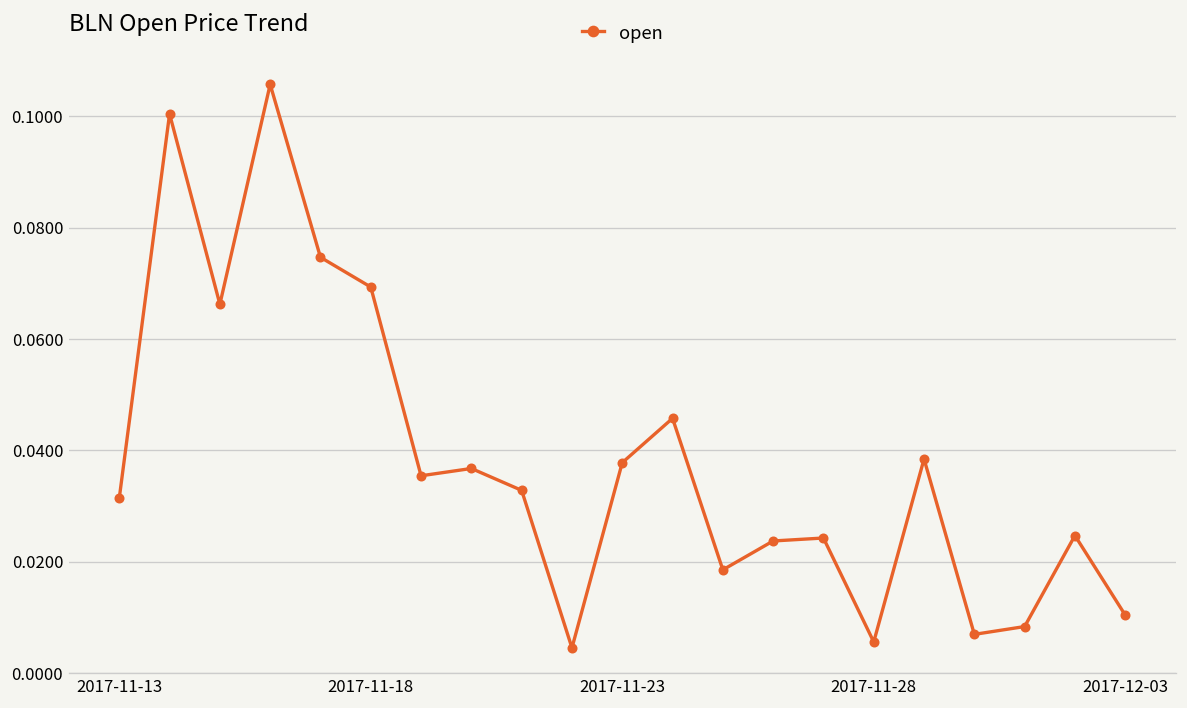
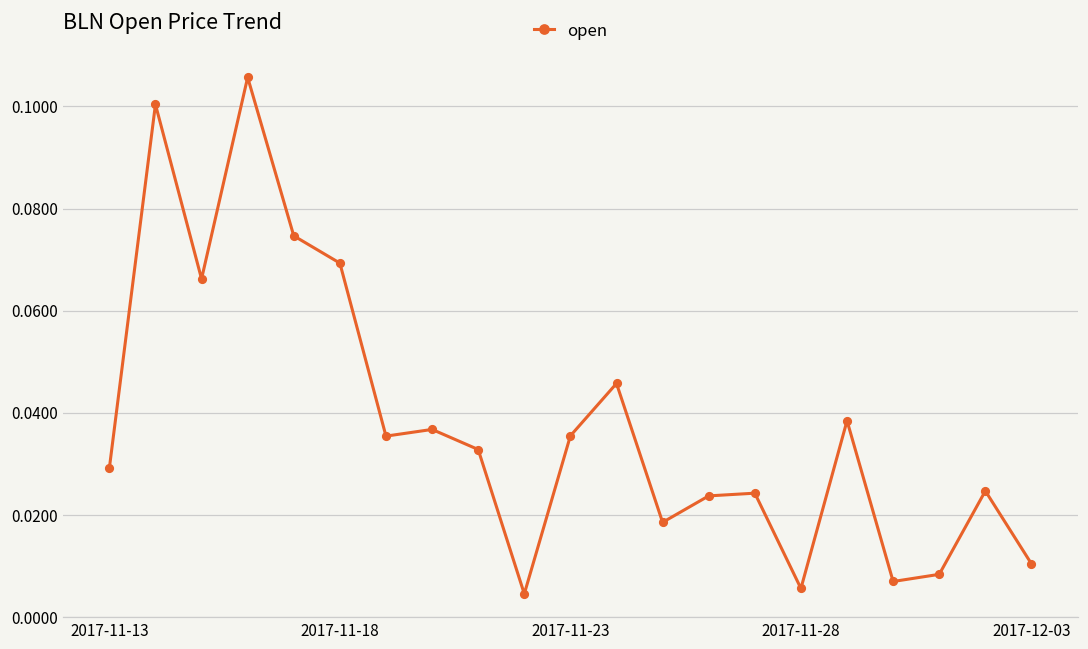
2017-11-13: 0.031 -> 0.029
2017-11-23: 0.038 -> 0.036
